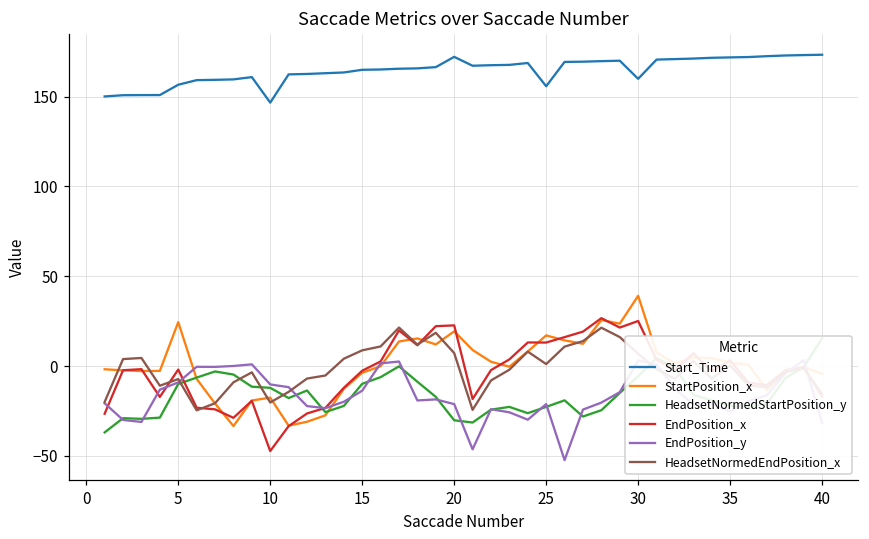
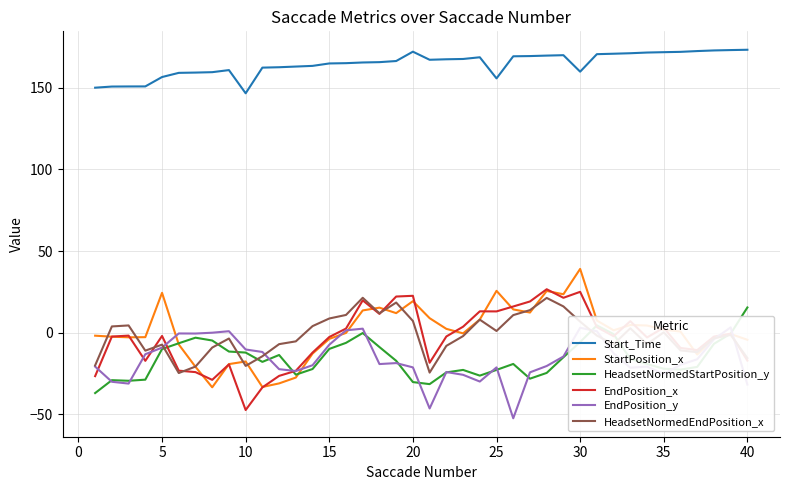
EndPosition_y, 15: -14 -> -7
StartPosition_x, 25: 17 -> 26
